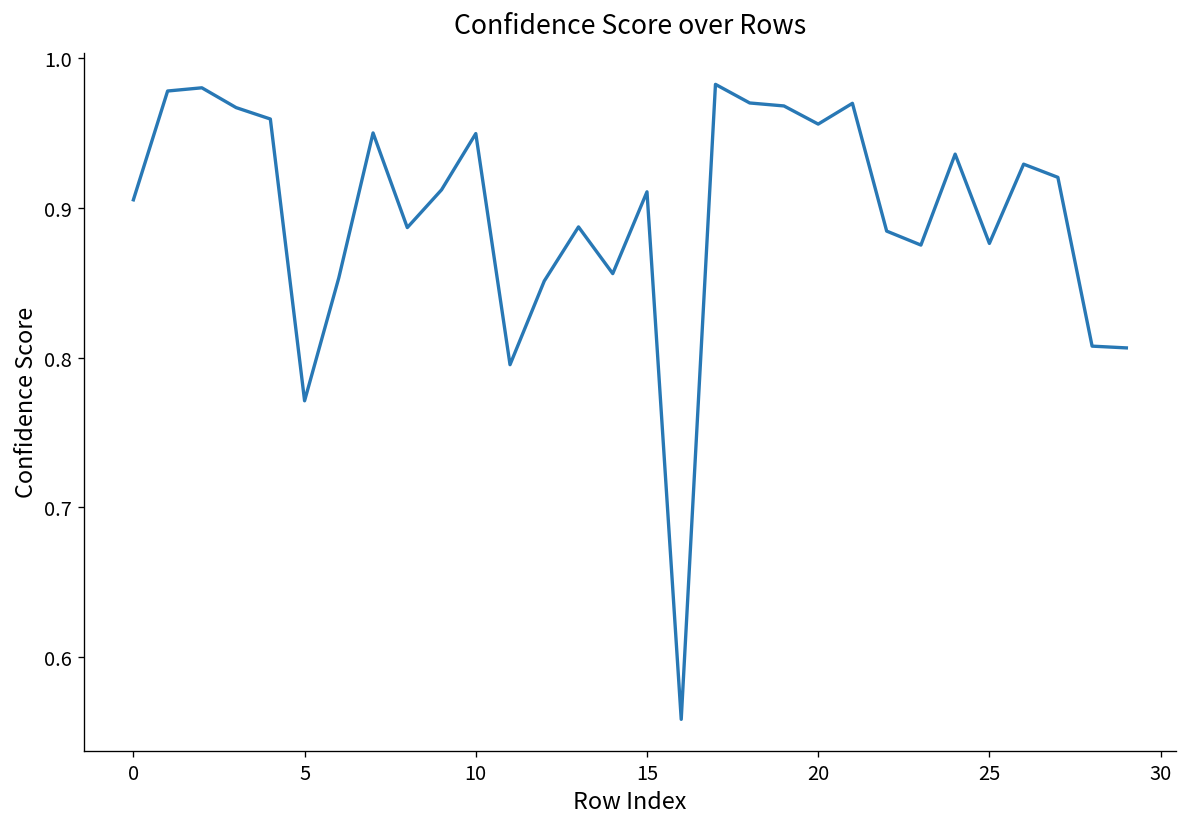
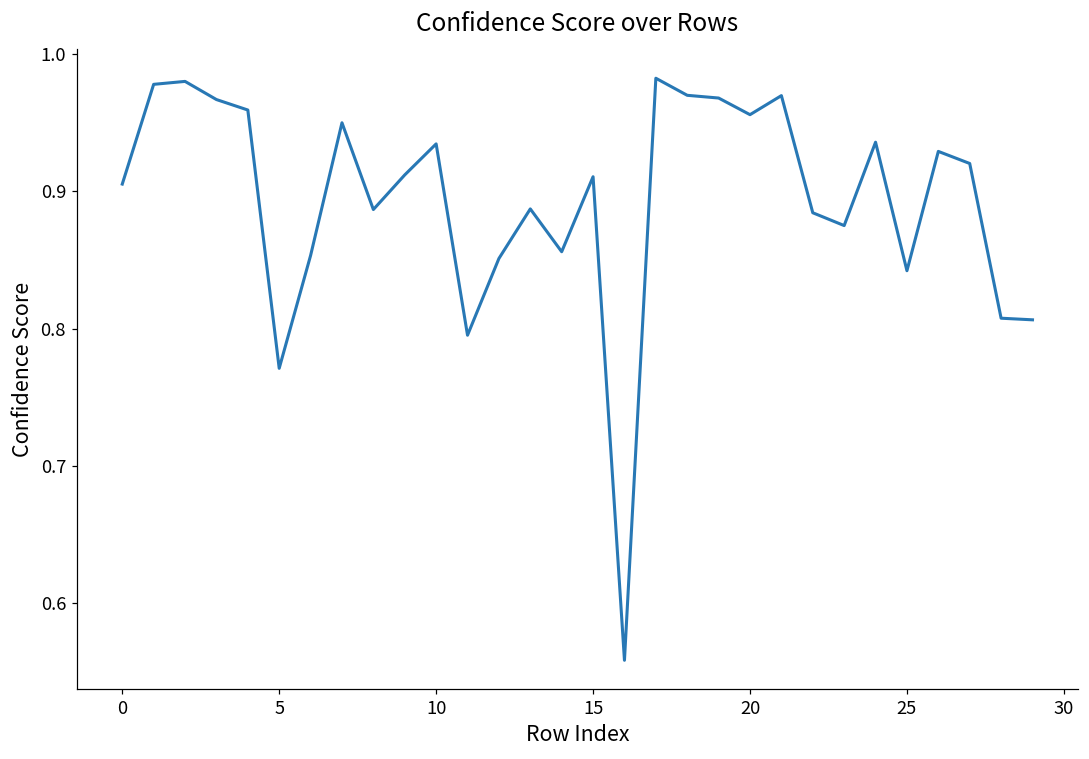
10: 0.950 -> 0.935
25: 0.876 -> 0.842
